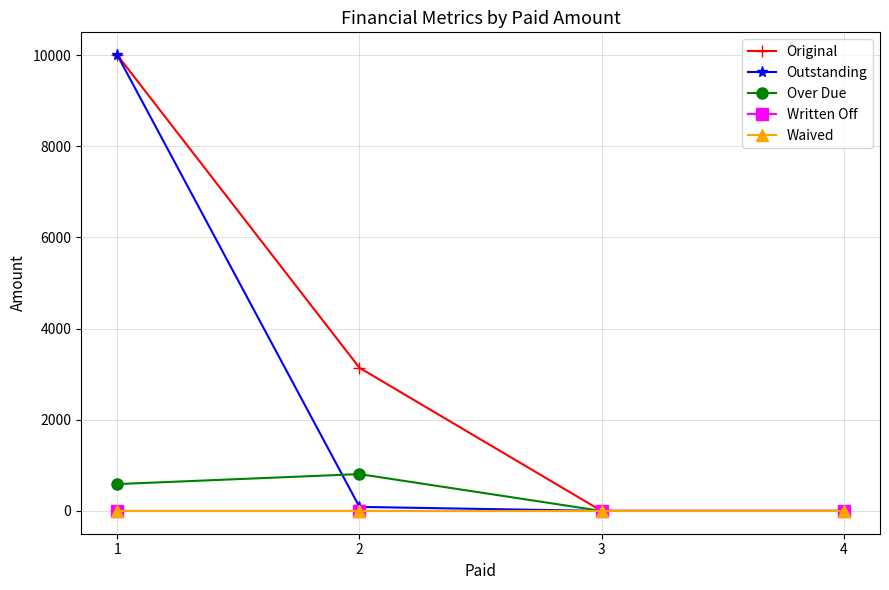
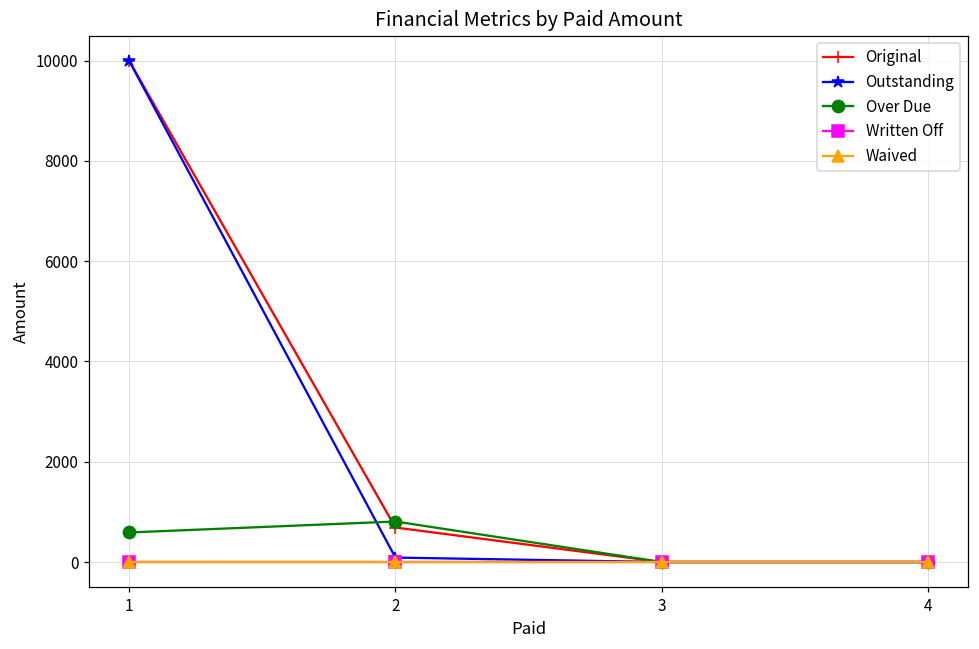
Original, 2: 3100 -> 700
